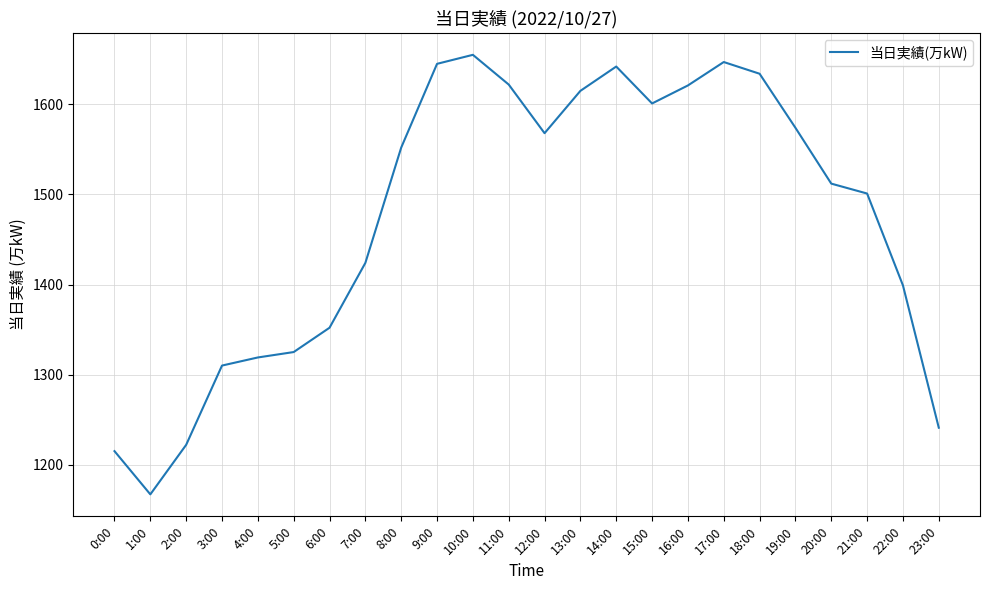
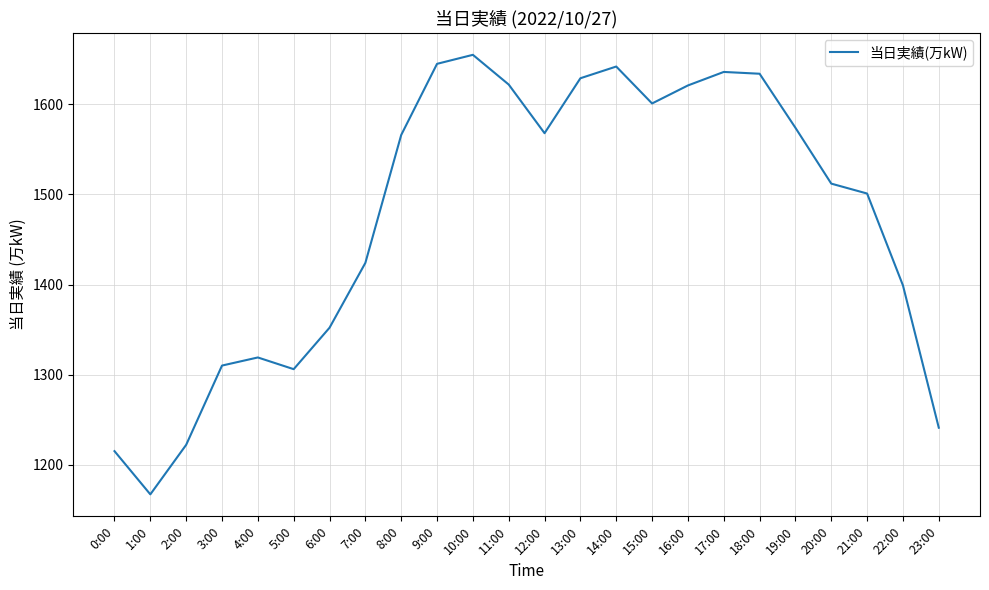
5:00: 1330 -> 1310
8:00: 1550 -> 1570
13:00: 1620 -> 1630
17:00: 1650 -> 1640
